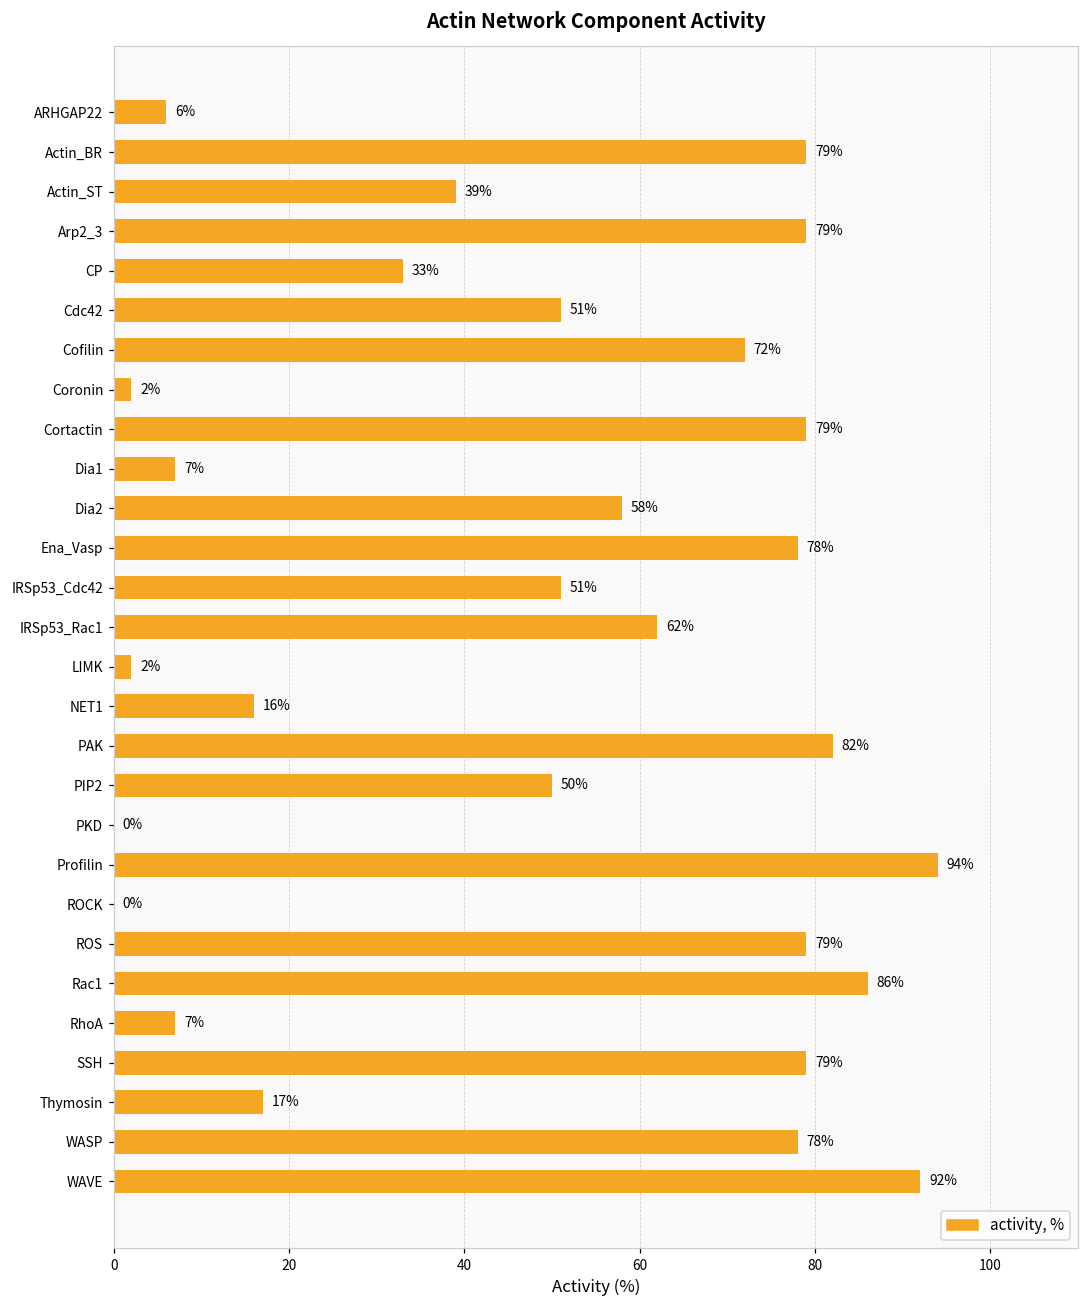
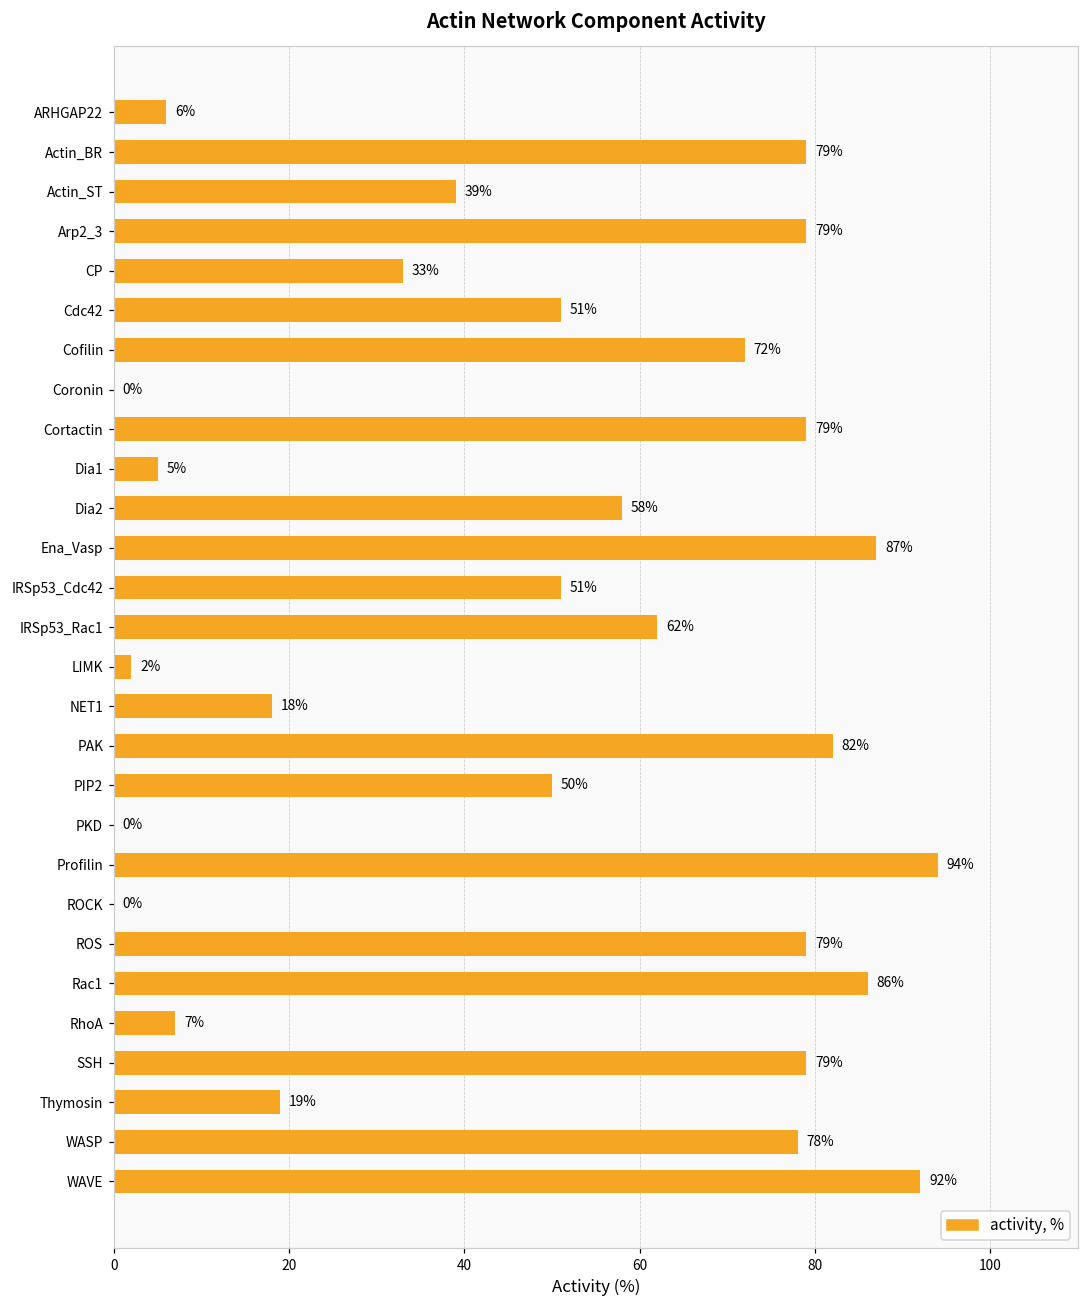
Coronin: 2% -> 0%
Dia1: 7% -> 5%
Ena_Vasp: 78% -> 87%
NET1: 16% -> 18%
Thymosin: 17% -> 19%
